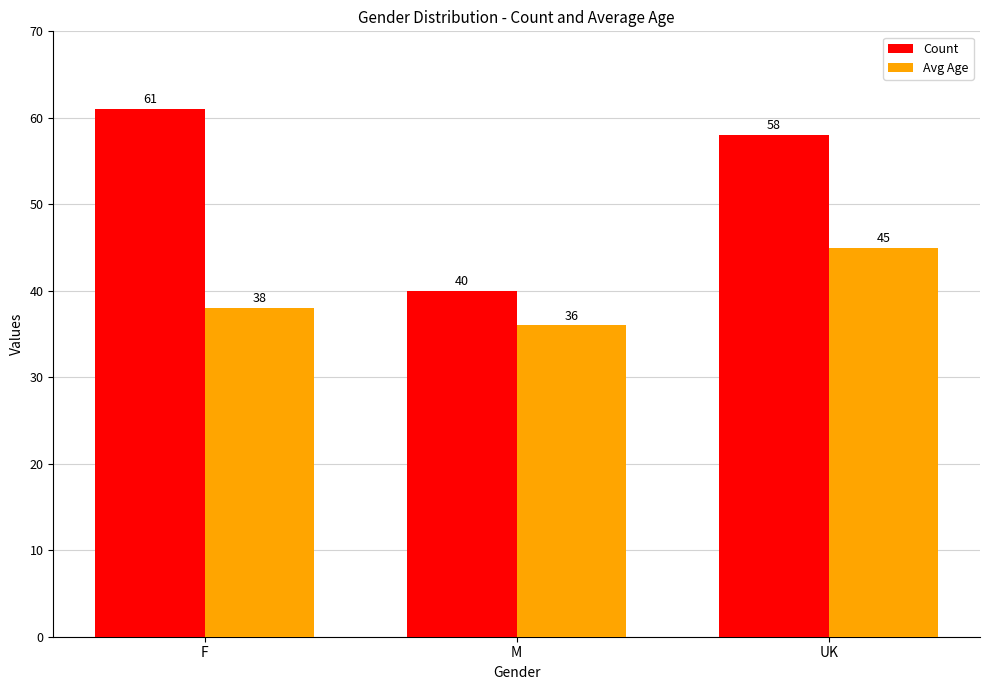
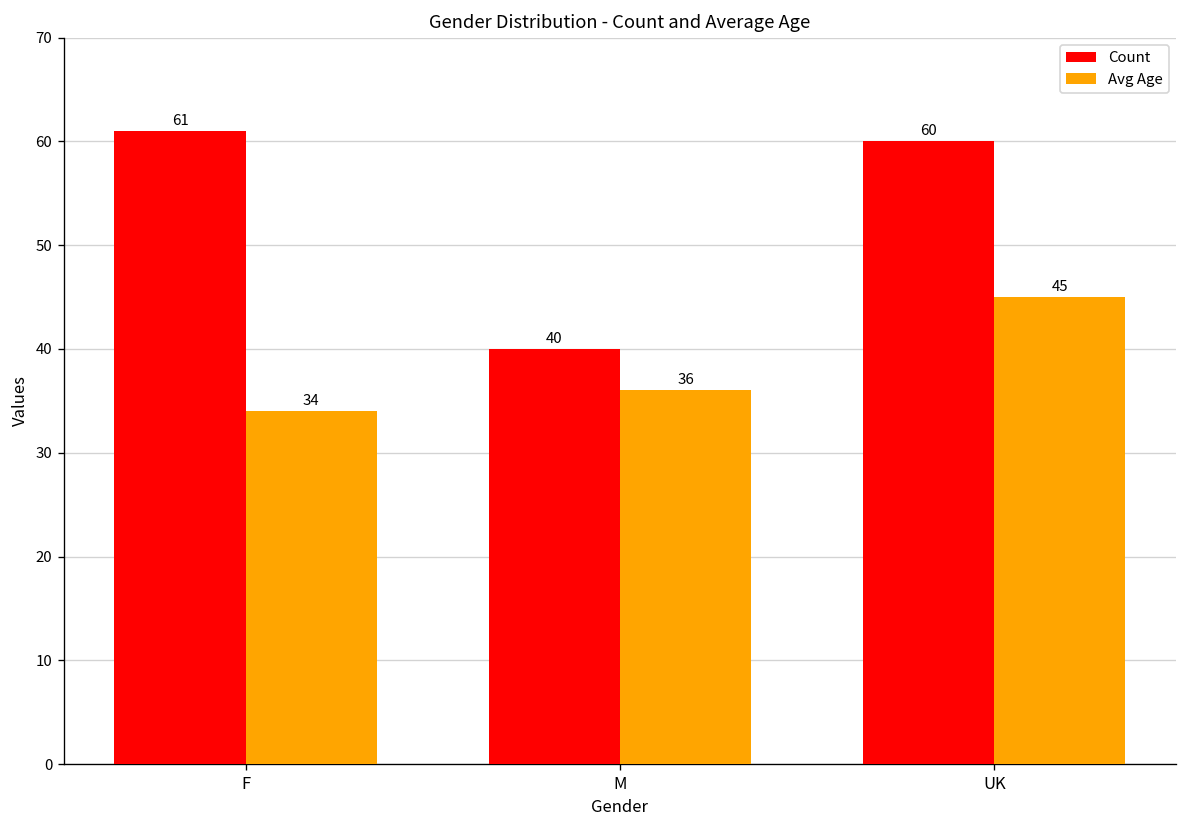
Avg Age, F: 38 -> 34
Count, UK: 58 -> 60
